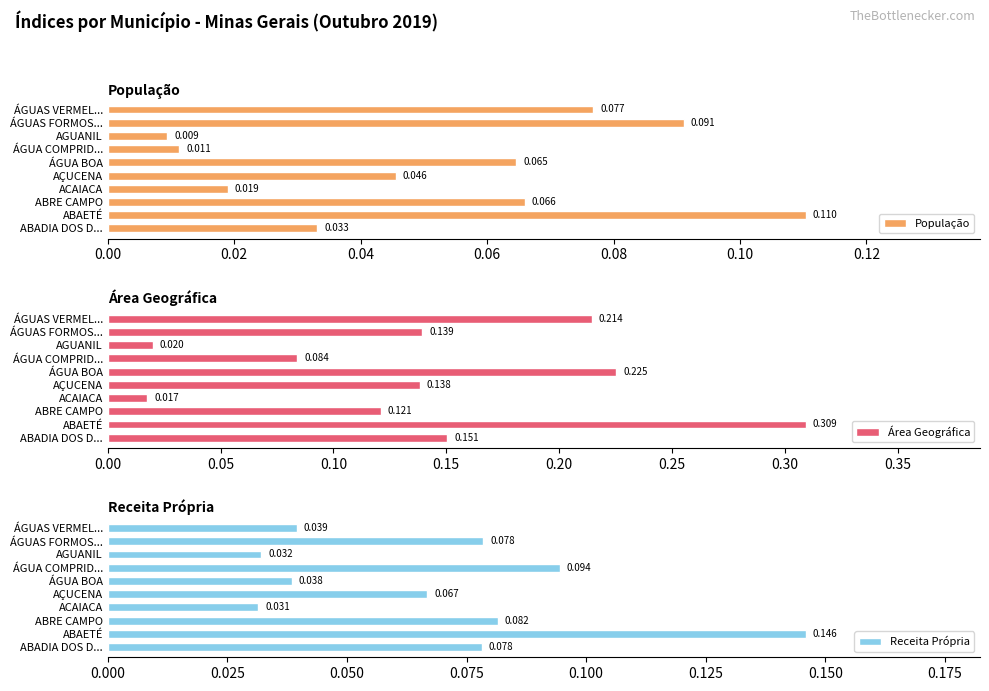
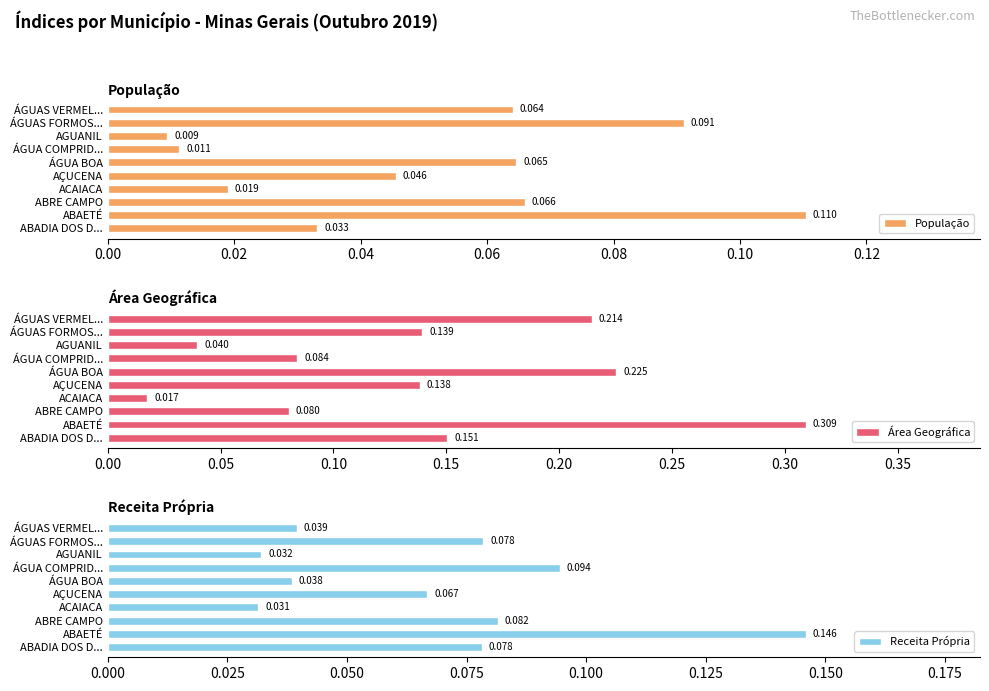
População, ÁGUAS VERMEL...: 0.077 -> 0.064
Área Geográfica, AGUANIL: 0.020 -> 0.040
Área Geográfica, ABRE CAMPO: 0.121 -> 0.080
